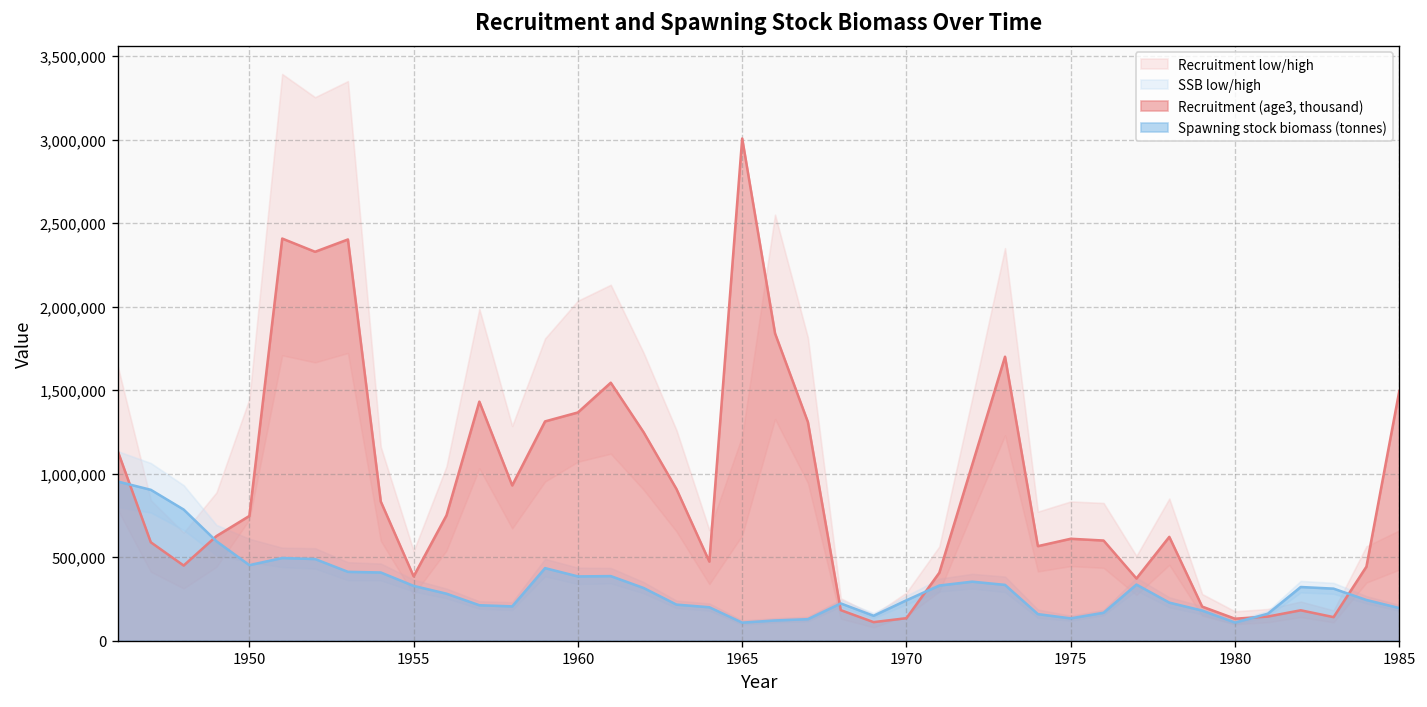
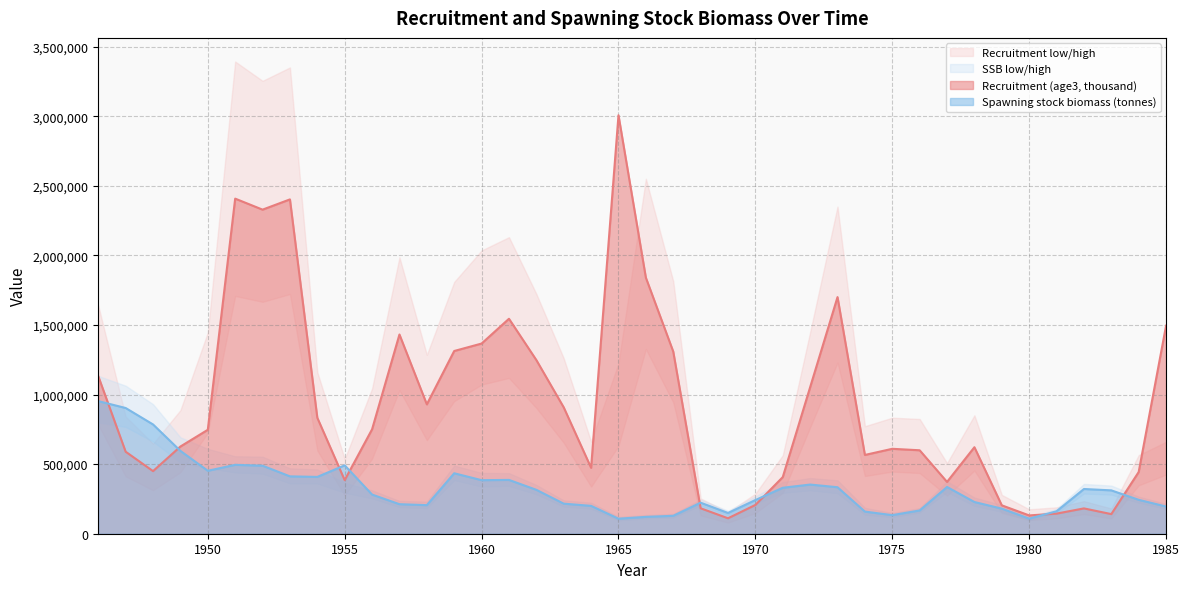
Spawning stock biomass (tonnes), 1955: 330,000 -> 490,000
Recruitment (age3, thousand), 1970: 130,000 -> 210,000
